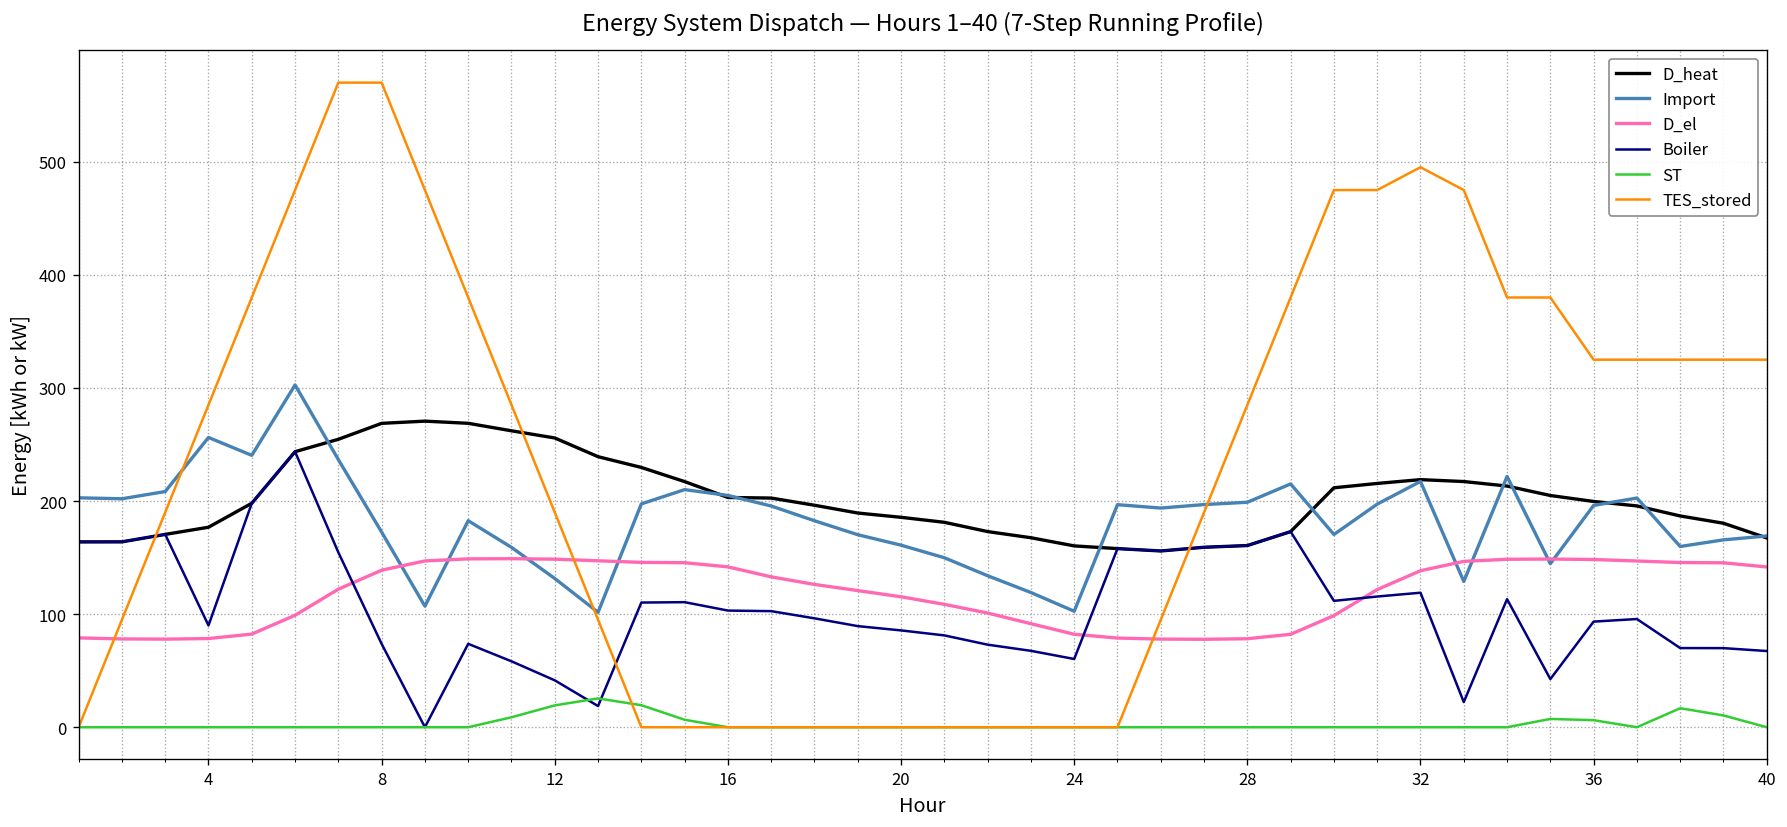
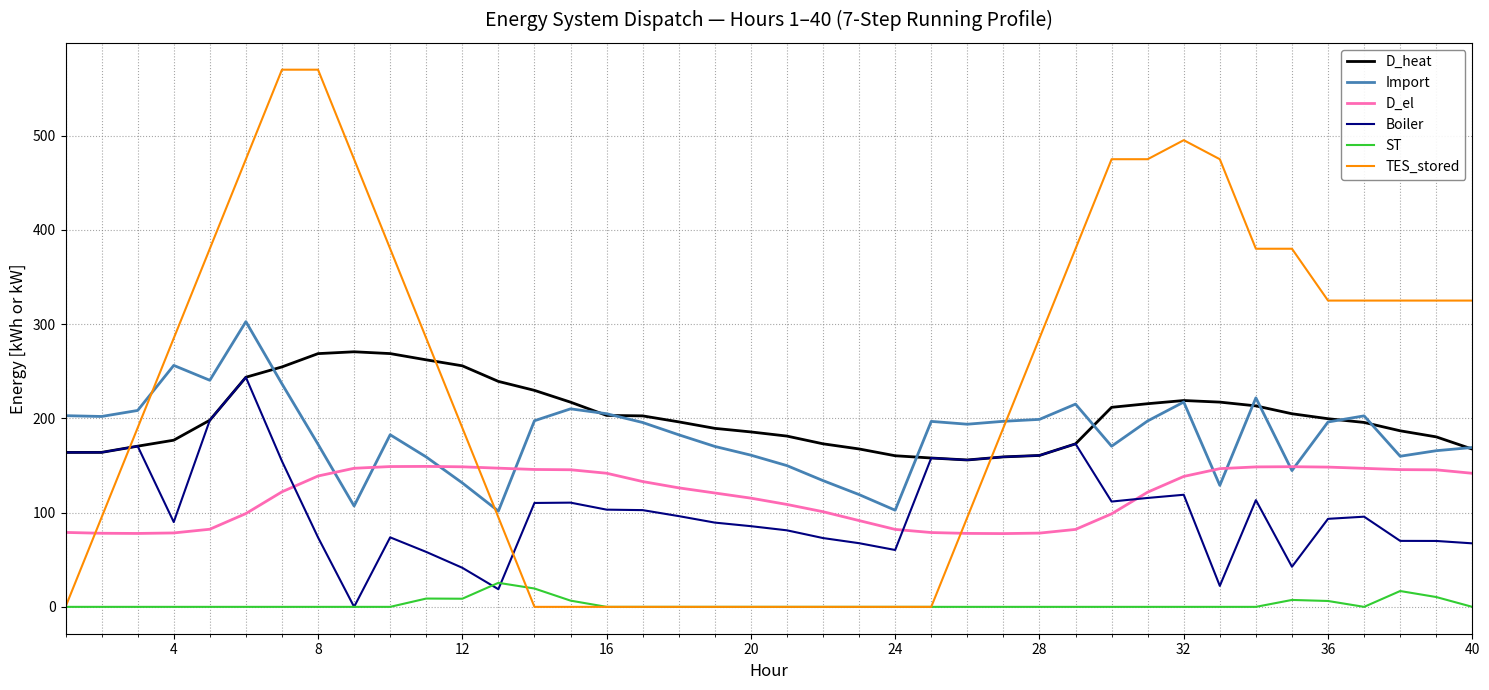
ST, 12: 20 -> 10
